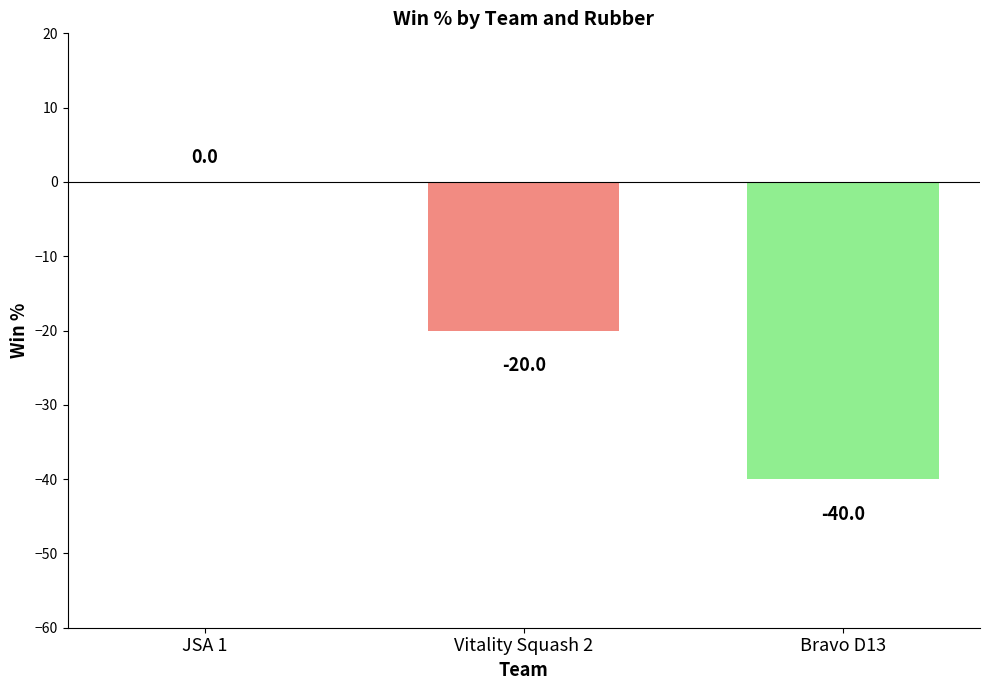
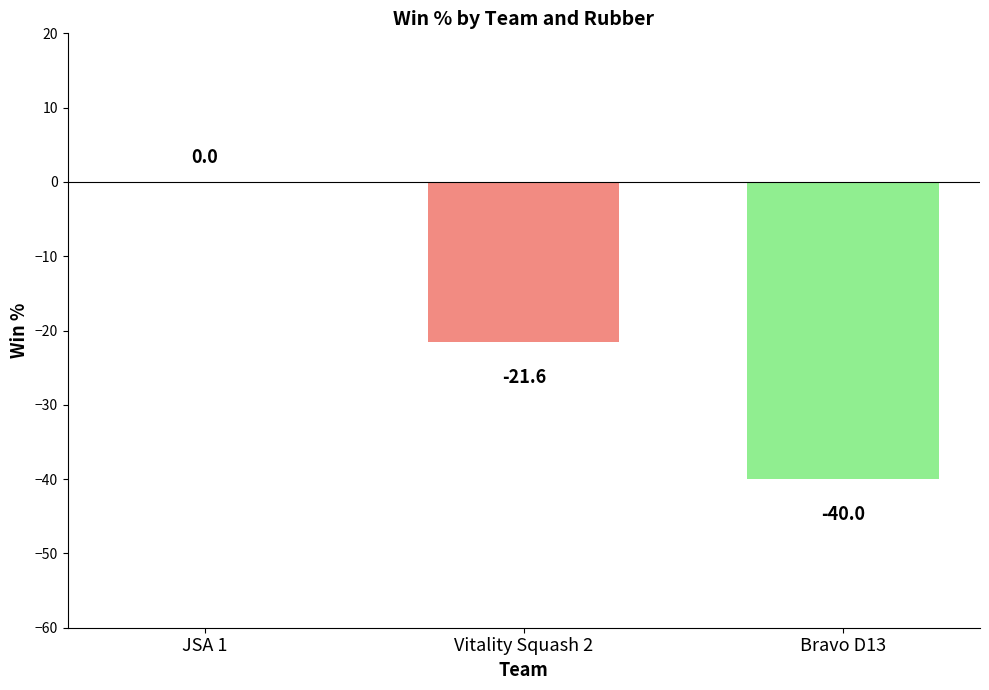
Vitality Squash 2: -20.0 -> -21.6
